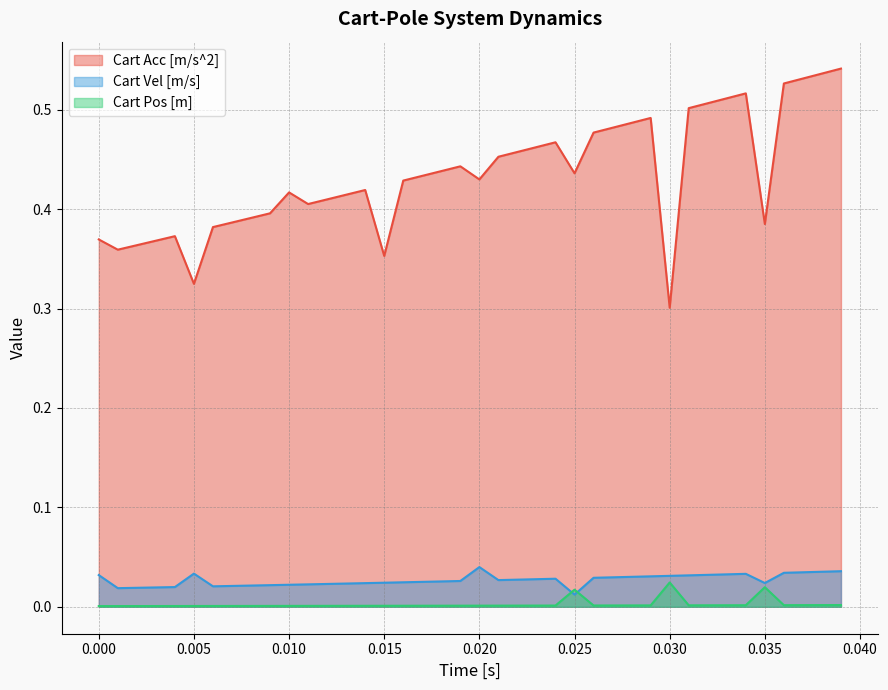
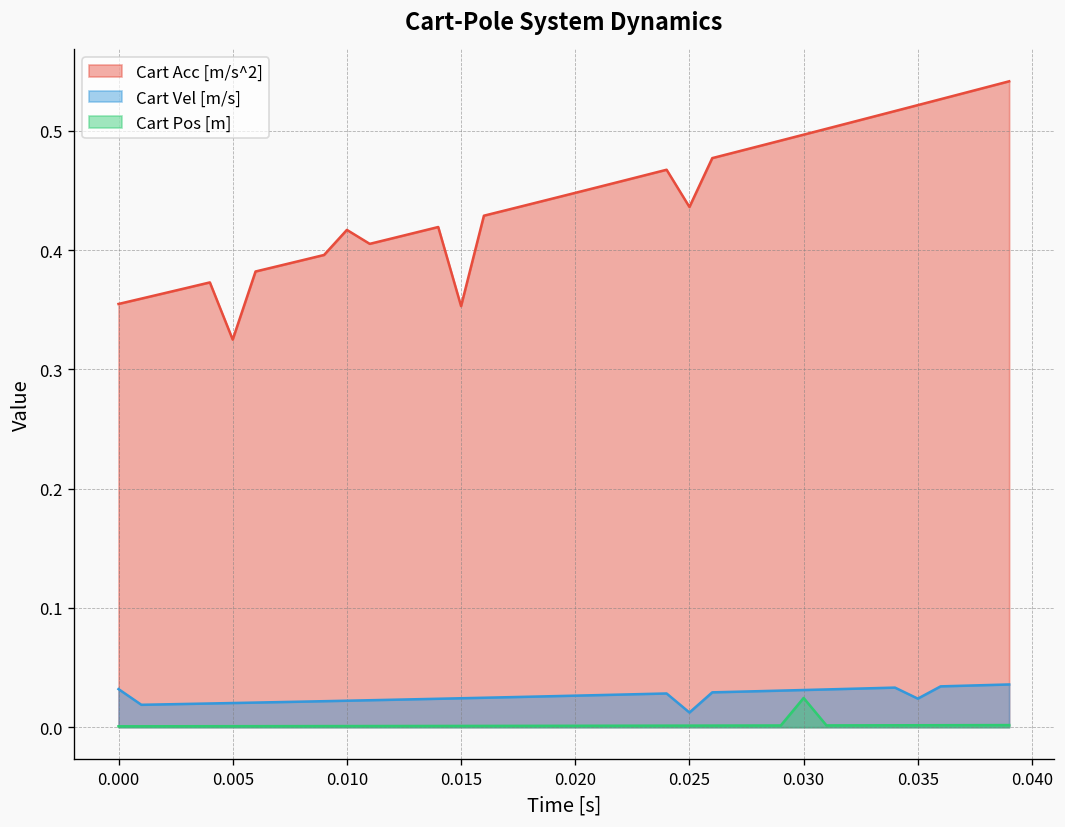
Cart Acc [m/s^2], 0.000: 0.37 -> 0.35
Cart Vel [m/s], 0.005: 0.03 -> 0.02
Cart Acc [m/s^2], 0.020: 0.43 -> 0.45
Cart Vel [m/s], 0.020: 0.04 -> 0.03
Cart Pos [m], 0.025: 0.02 -> 0.00
Cart Acc [m/s^2], 0.030: 0.30 -> 0.50
Cart Acc [m/s^2], 0.035: 0.39 -> 0.52
Cart Pos [m], 0.035: 0.02 -> 0.00
